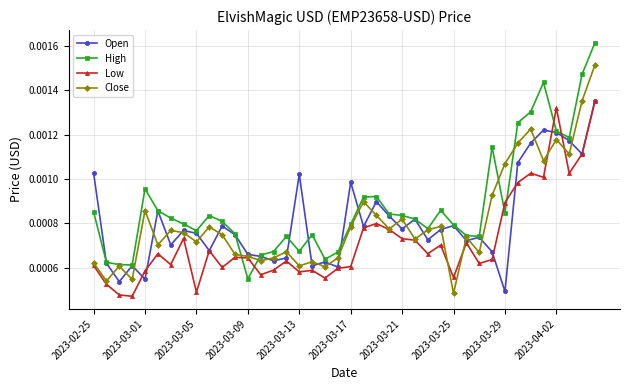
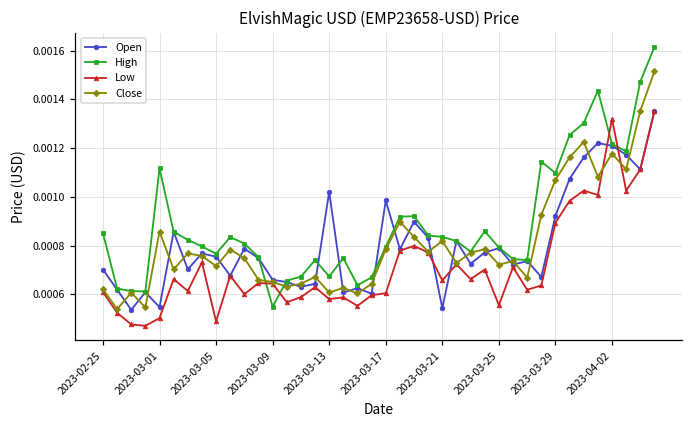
Open, 2023-02-25: 0.00103 -> 0.00070
High, 2023-03-01: 0.00096 -> 0.00112
Low, 2023-03-01: 0.00059 -> 0.00050
Open, 2023-03-21: 0.00078 -> 0.00054
Low, 2023-03-21: 0.00073 -> 0.00066
Close, 2023-03-25: 0.00048 -> 0.00072
Open, 2023-03-29: 0.00049 -> 0.00092
High, 2023-03-29: 0.00085 -> 0.00110
